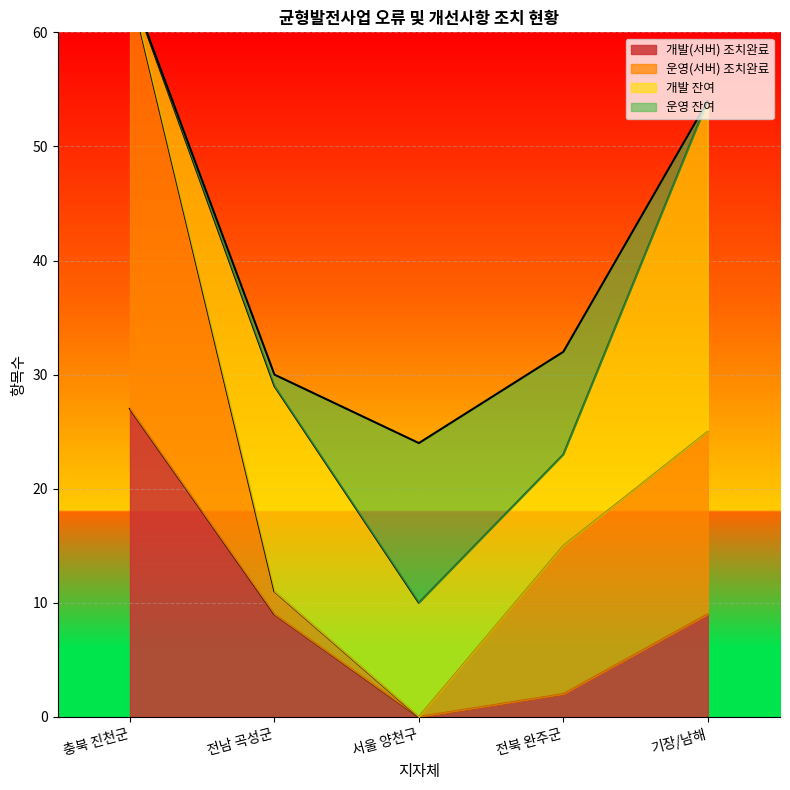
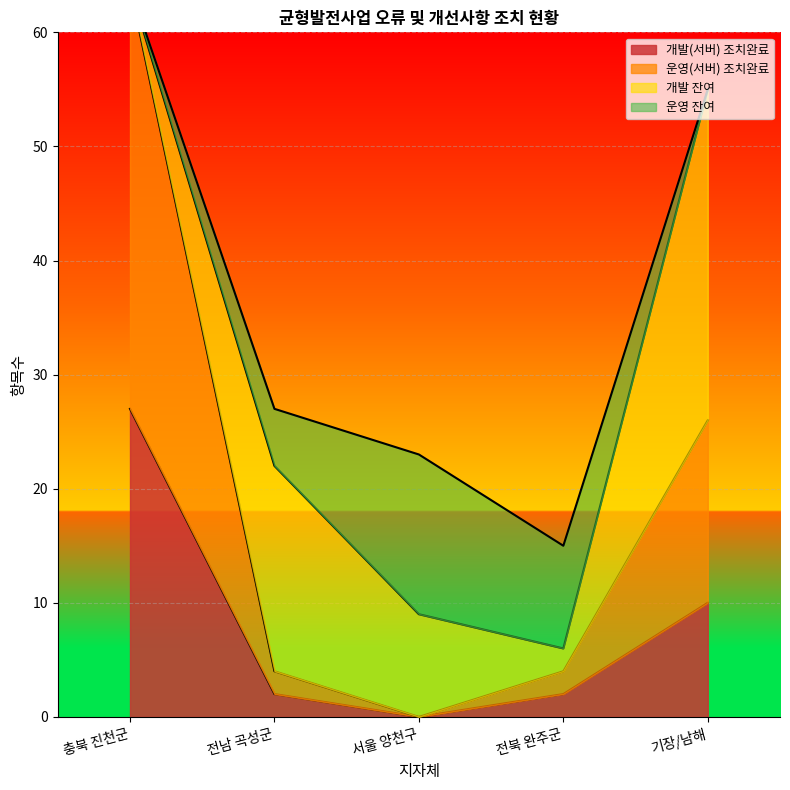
개발(서버) 조치완료, 전남 곡성군: 9 -> 2
운영 잔여, 전남 곡성군: 1 -> 5
개발 잔여, 서울 양천구: 10 -> 9
운영(서버) 조치완료, 전북 완주군: 13 -> 2
개발 잔여, 전북 완주군: 8 -> 2
개발(서버) 조치완료, 기장/남해: 9 -> 10
